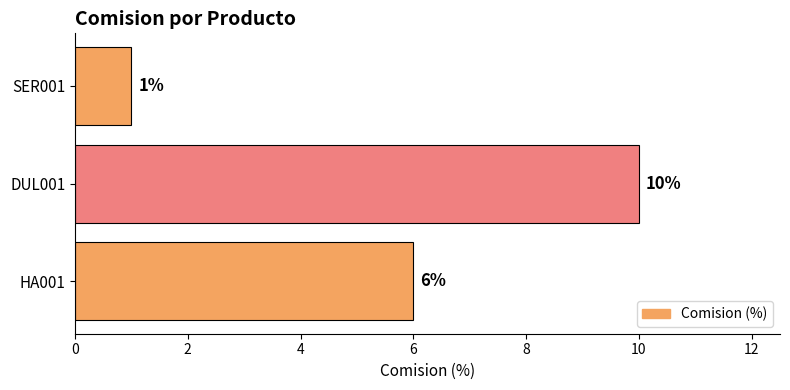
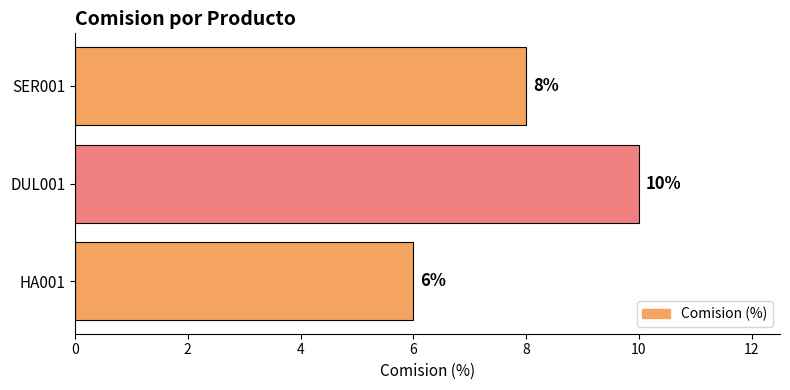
SER001: 1% -> 8%
